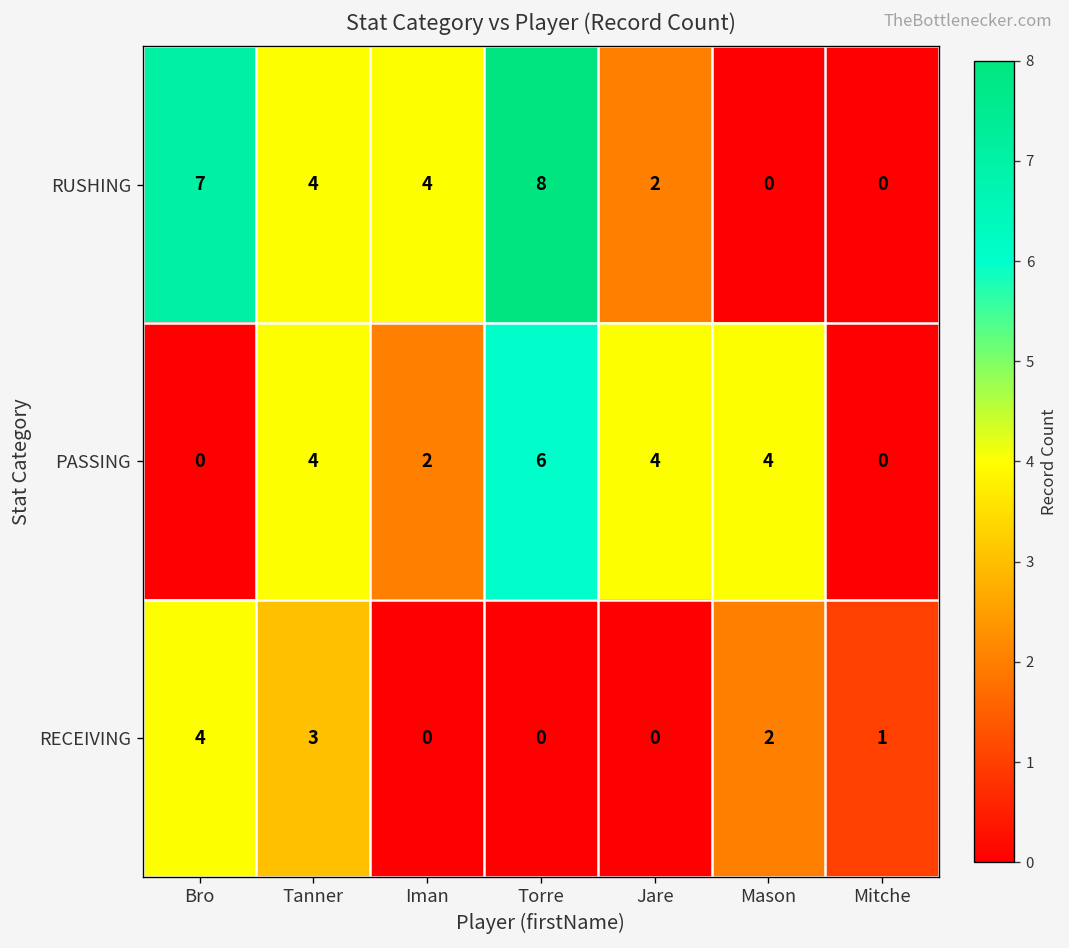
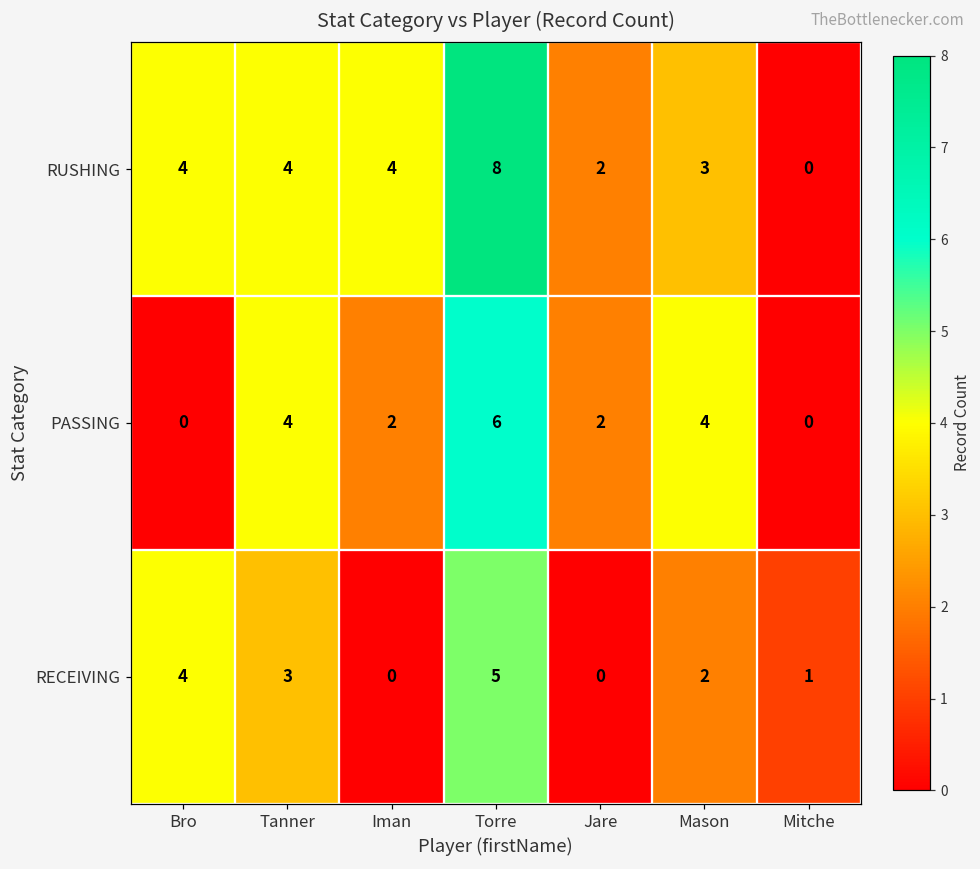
RUSHING, Bro: 7 -> 4
RUSHING, Mason: 0 -> 3
PASSING, Jare: 4 -> 2
RECEIVING, Torre: 0 -> 5
